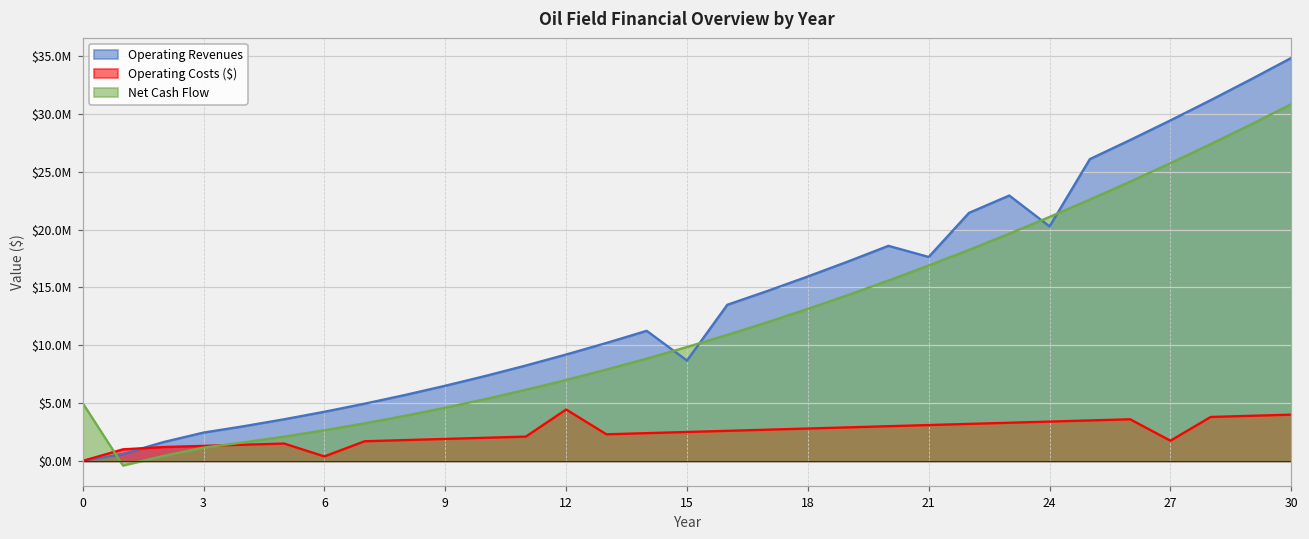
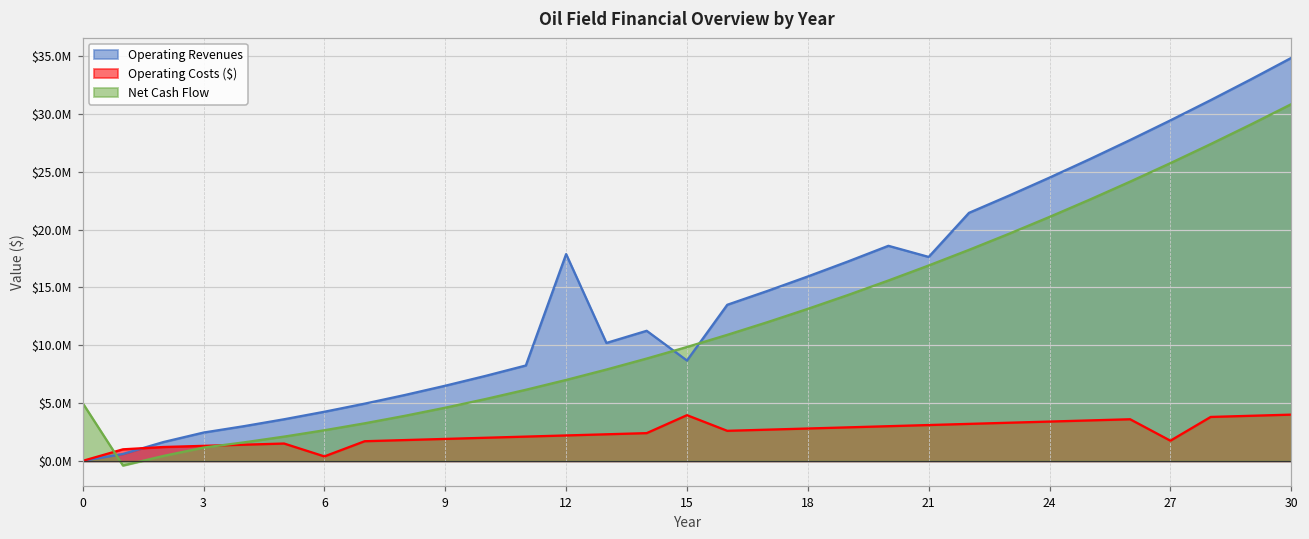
Operating Revenues, 12: $9200000 -> $17900000
Operating Costs ($), 12: $4400000 -> $2200000
Operating Costs ($), 15: $2500000 -> $4000000
Operating Revenues, 24: $20300000 -> $24500000
